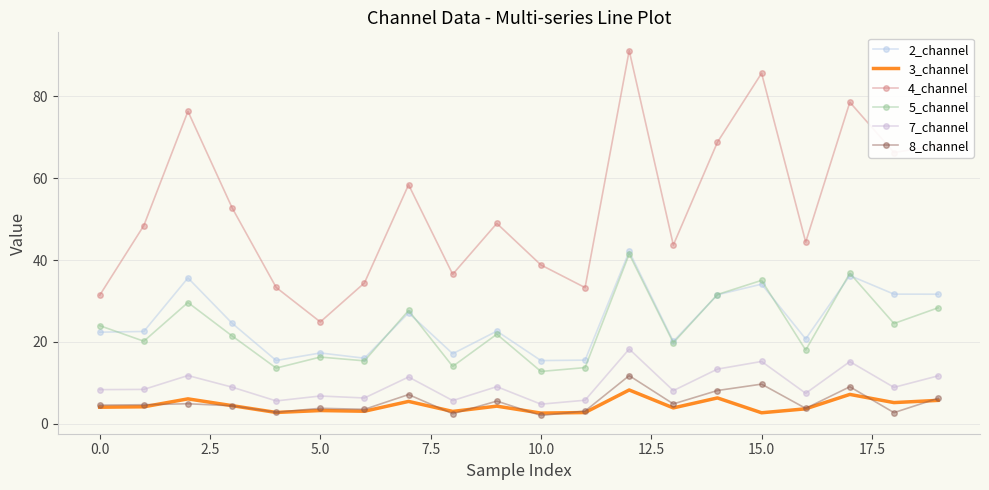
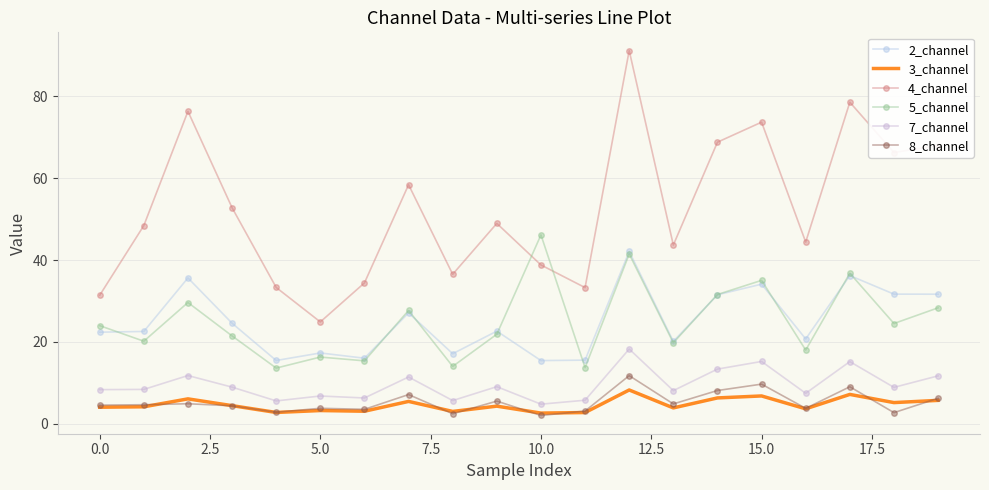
5_channel, 10.0: 13 -> 46
3_channel, 15.0: 3 -> 7
4_channel, 15.0: 86 -> 74
